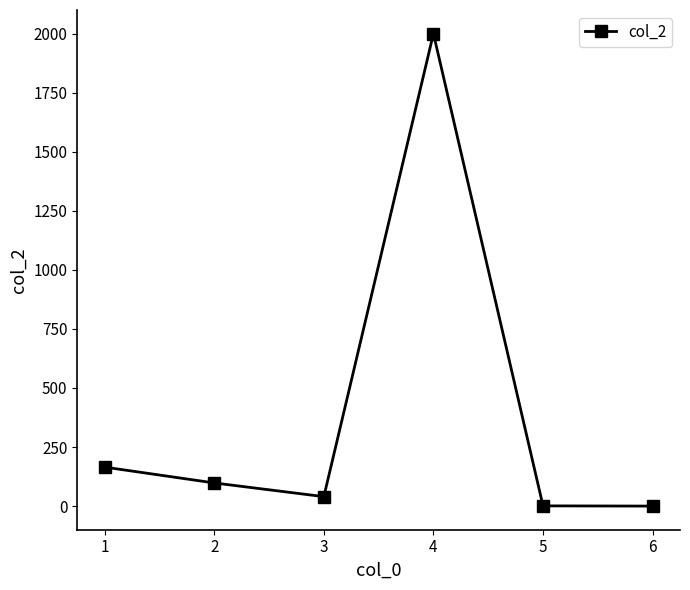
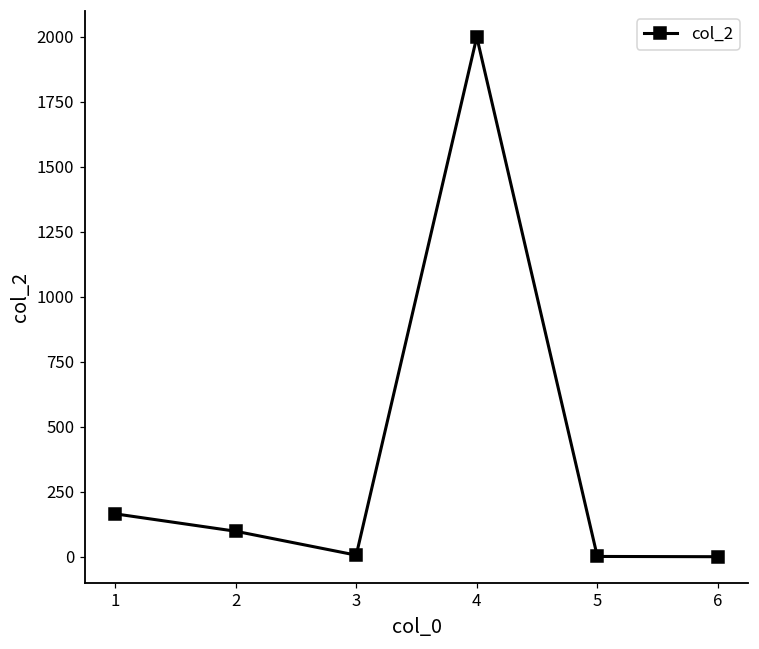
3: 40 -> 10
